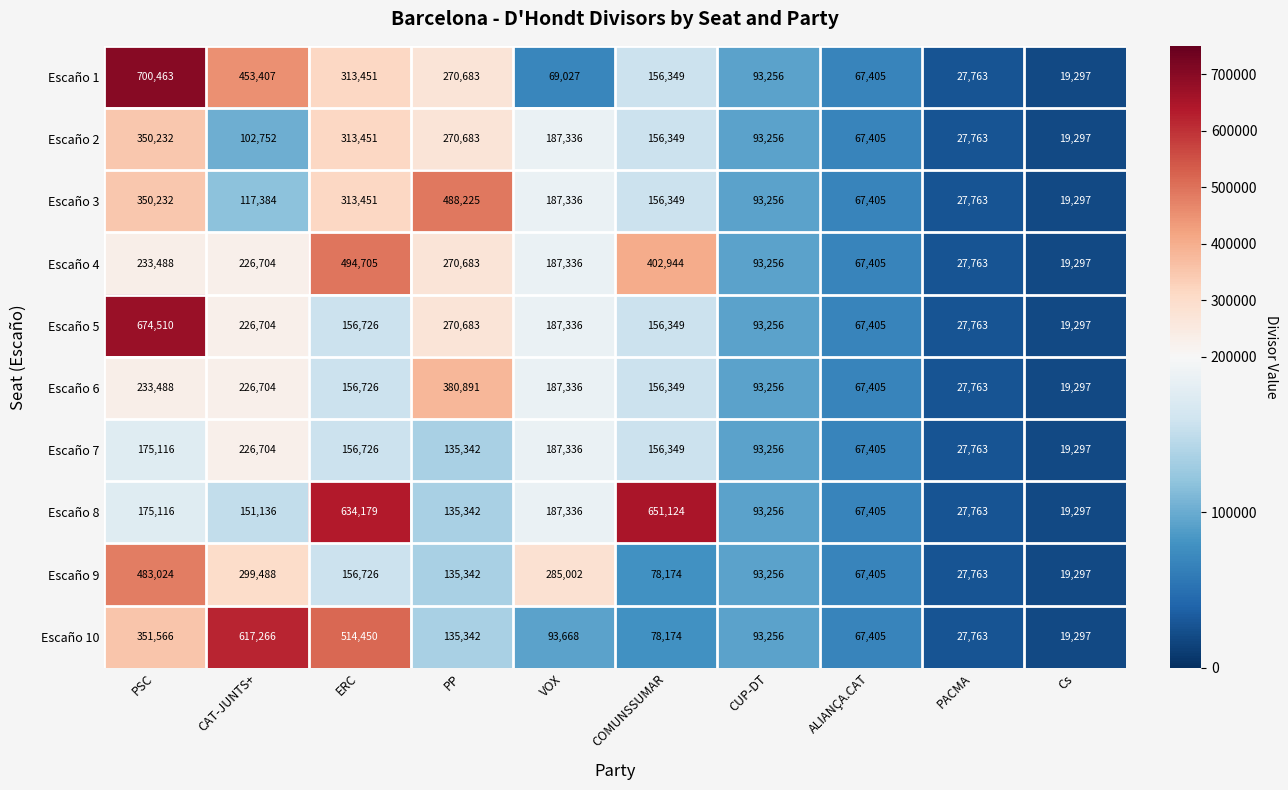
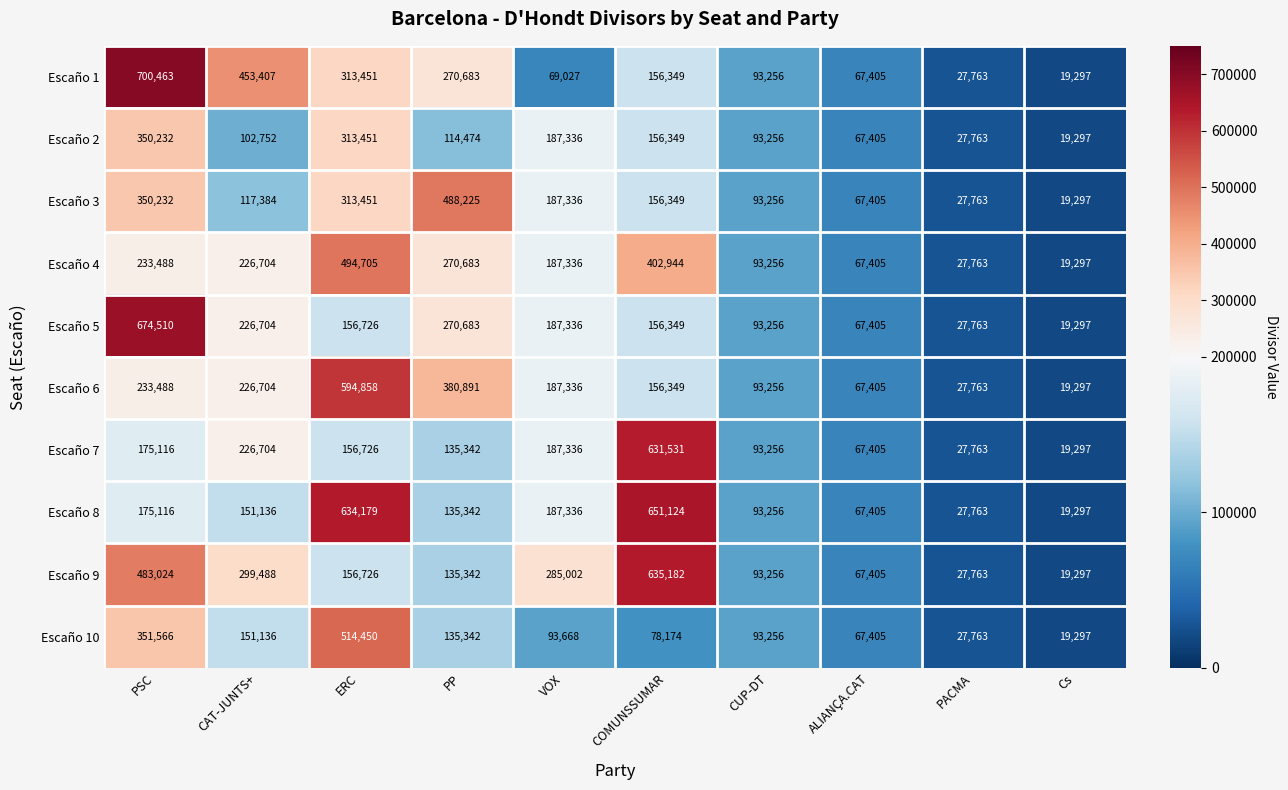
Escaño 2, PP: 270,683 -> 114,474
Escaño 6, ERC: 156,726 -> 594,858
Escaño 7, COMUNSSUMAR: 156,349 -> 631,531
Escaño 9, COMUNSSUMAR: 78,174 -> 635,182
Escaño 10, CAT-JUNTS+: 617,266 -> 151,136
